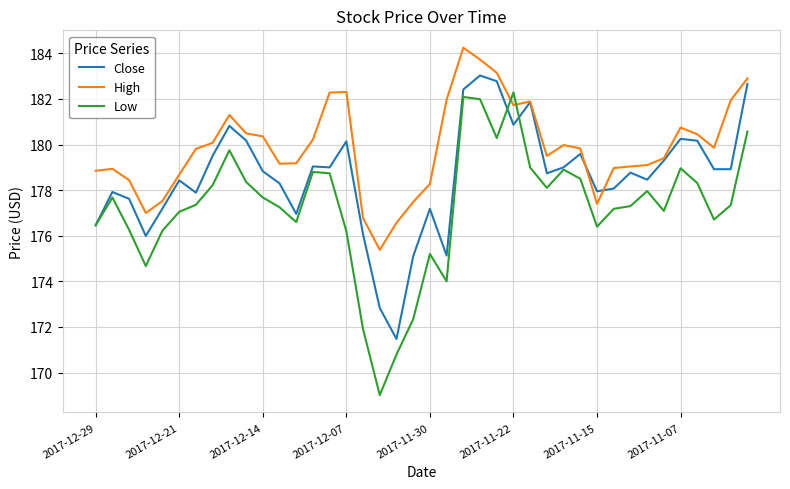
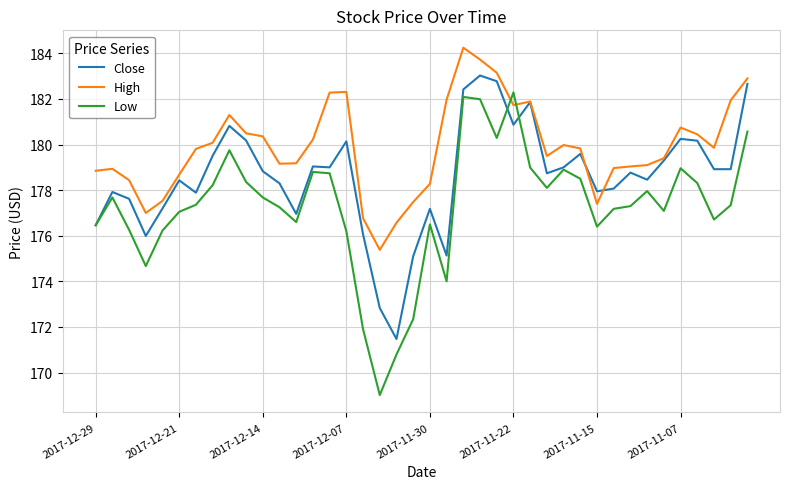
Low, 2017-11-30: 175.2 -> 176.5
